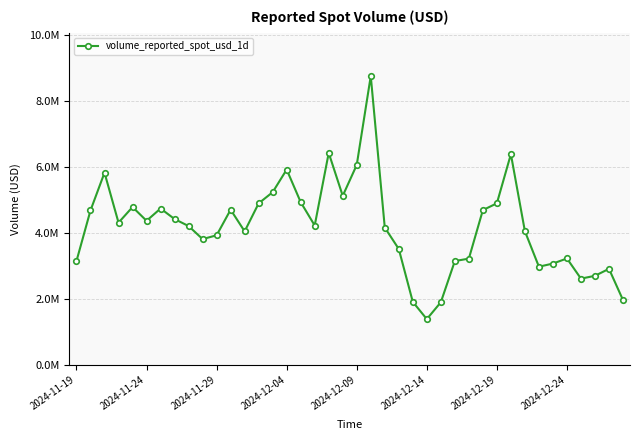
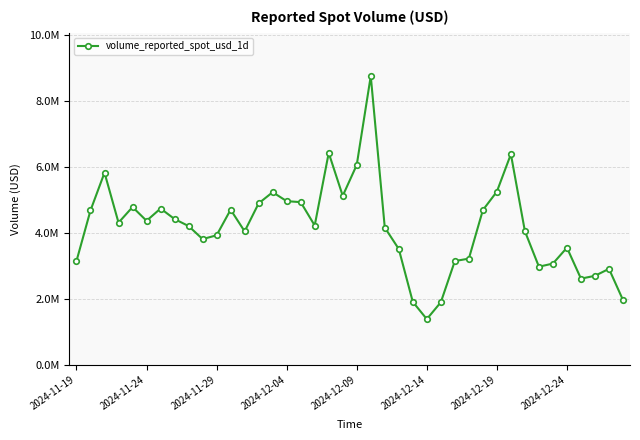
2024-12-04: 5900000 -> 5000000
2024-12-19: 4900000 -> 5300000
2024-12-24: 3200000 -> 3600000
